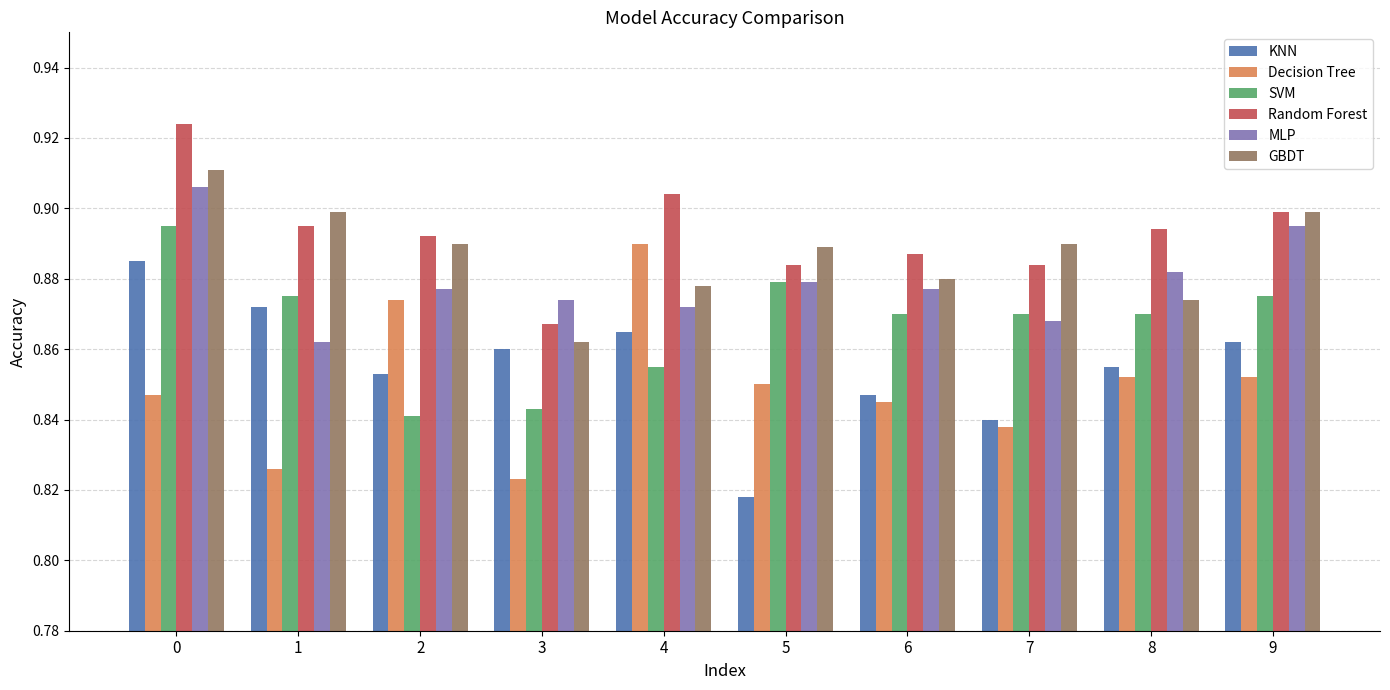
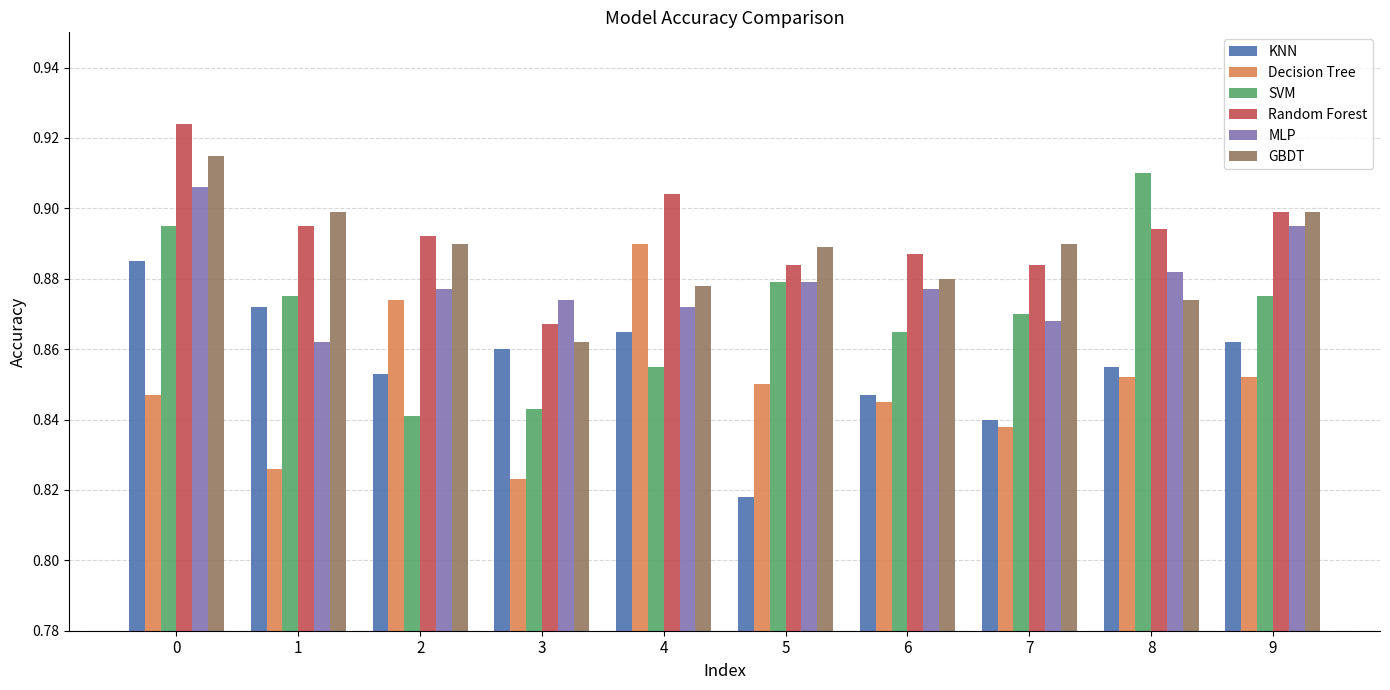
GBDT, 0: 0.911 -> 0.915
SVM, 6: 0.870 -> 0.865
SVM, 8: 0.87 -> 0.91
